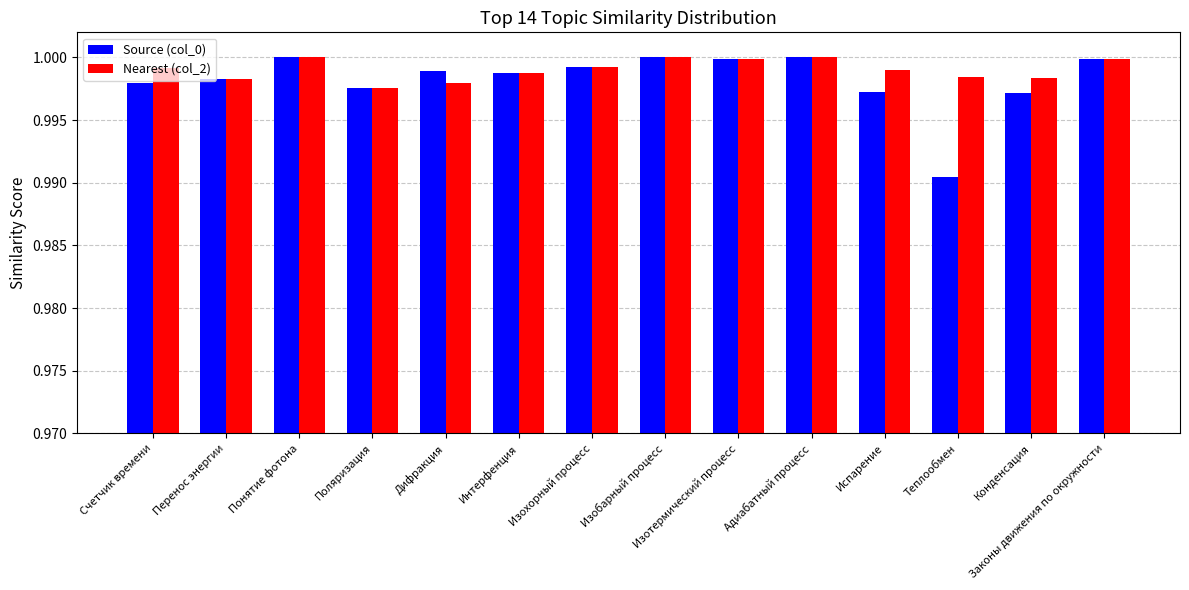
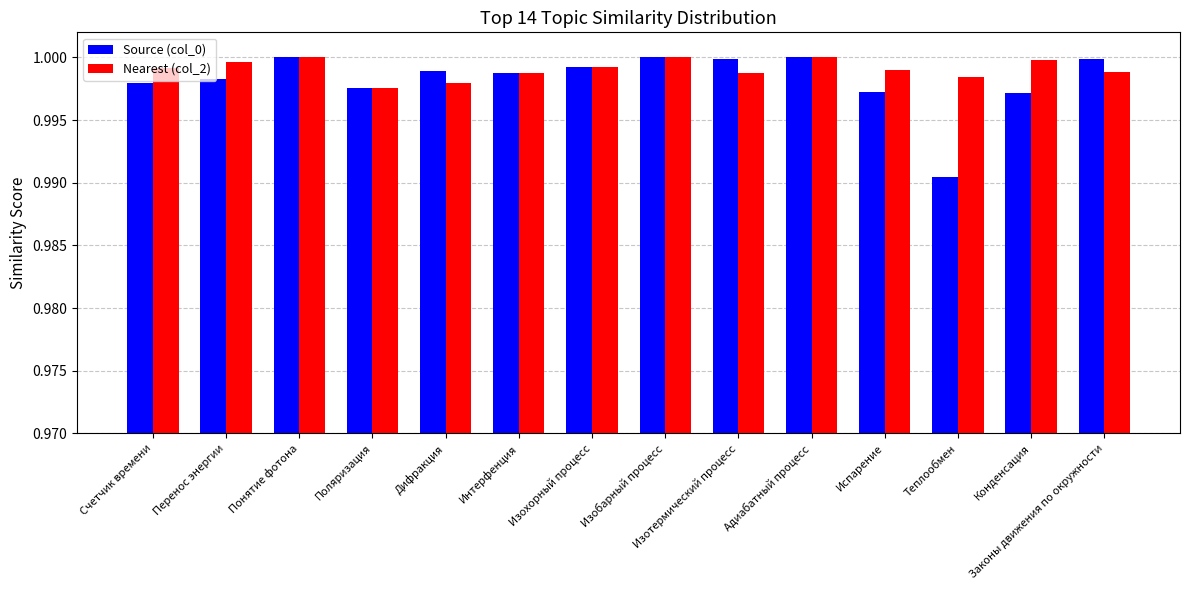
Nearest (col_2), Перенос энергии: 0.9983 -> 0.9996
Nearest (col_2), Изотермический процесс: 0.9999 -> 0.9987
Nearest (col_2), Конденсация: 0.9984 -> 0.9998
Nearest (col_2), Законы движения по окружности: 0.9999 -> 0.9989
